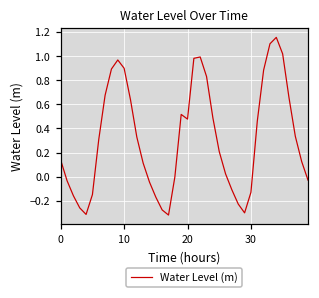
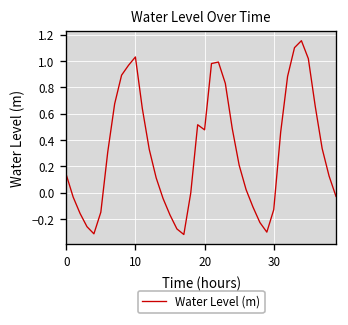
10: 0.90 -> 1.03
